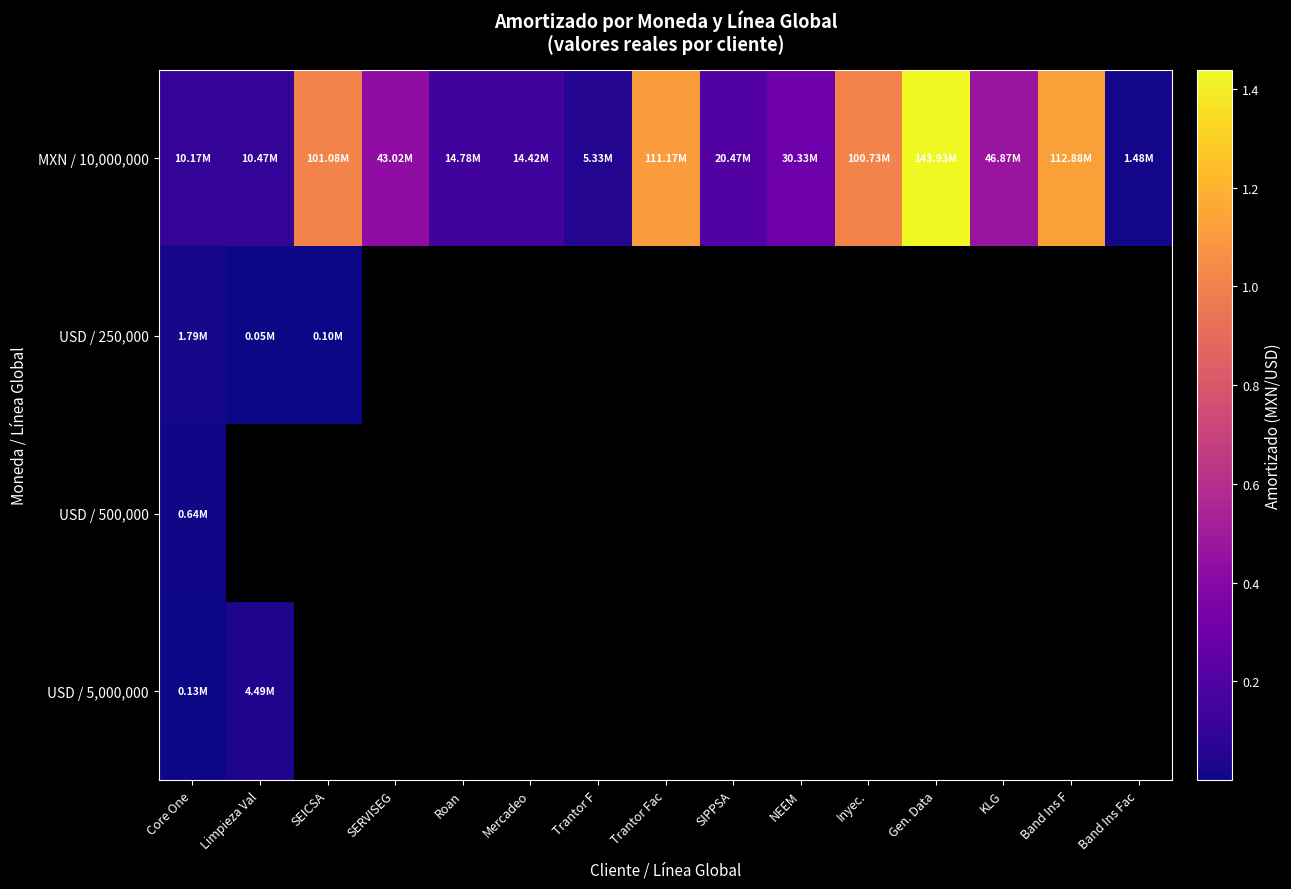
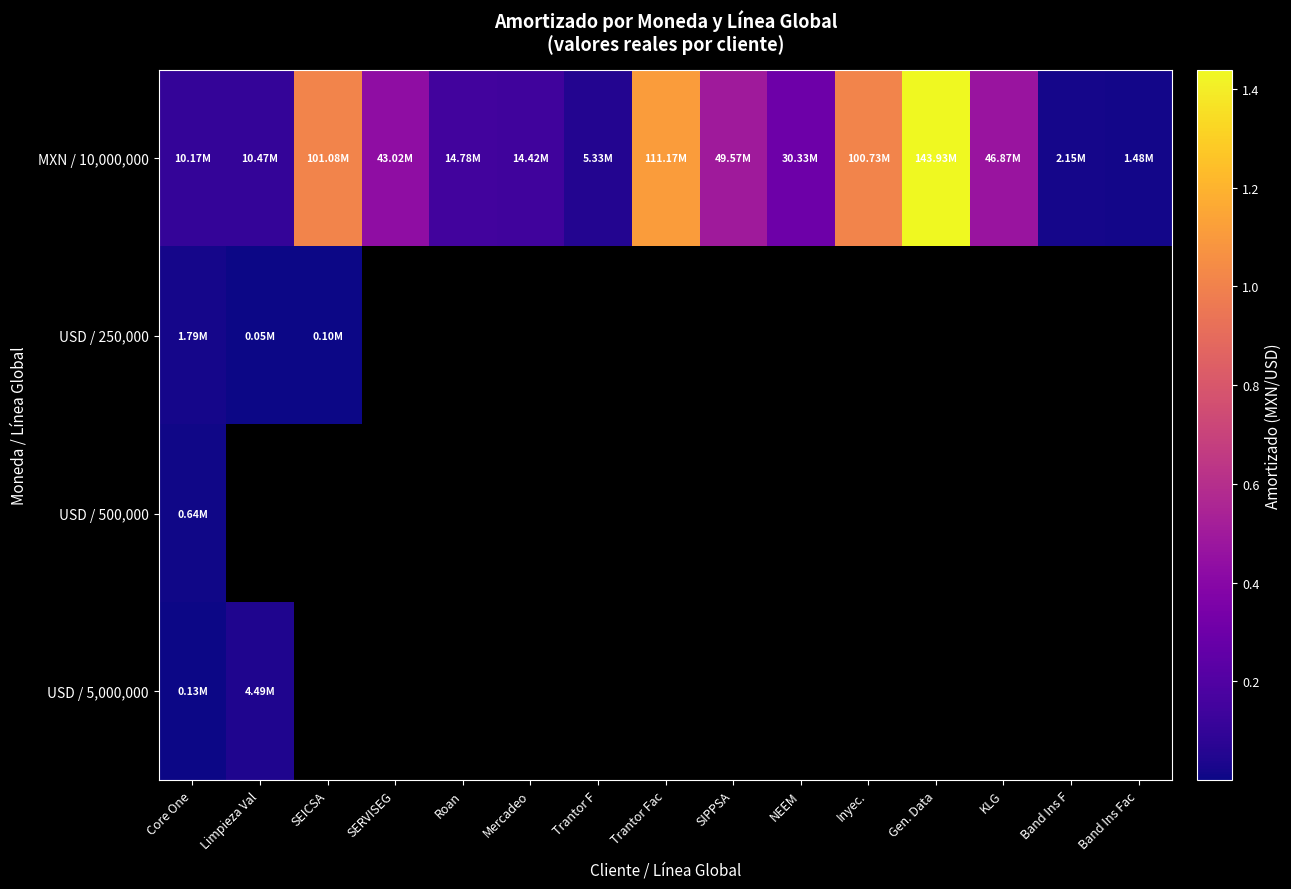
MXN / 10,000,000, SIPPSA: 20.47M -> 49.57M
MXN / 10,000,000, Band Ins F: 112.88M -> 2.15M
